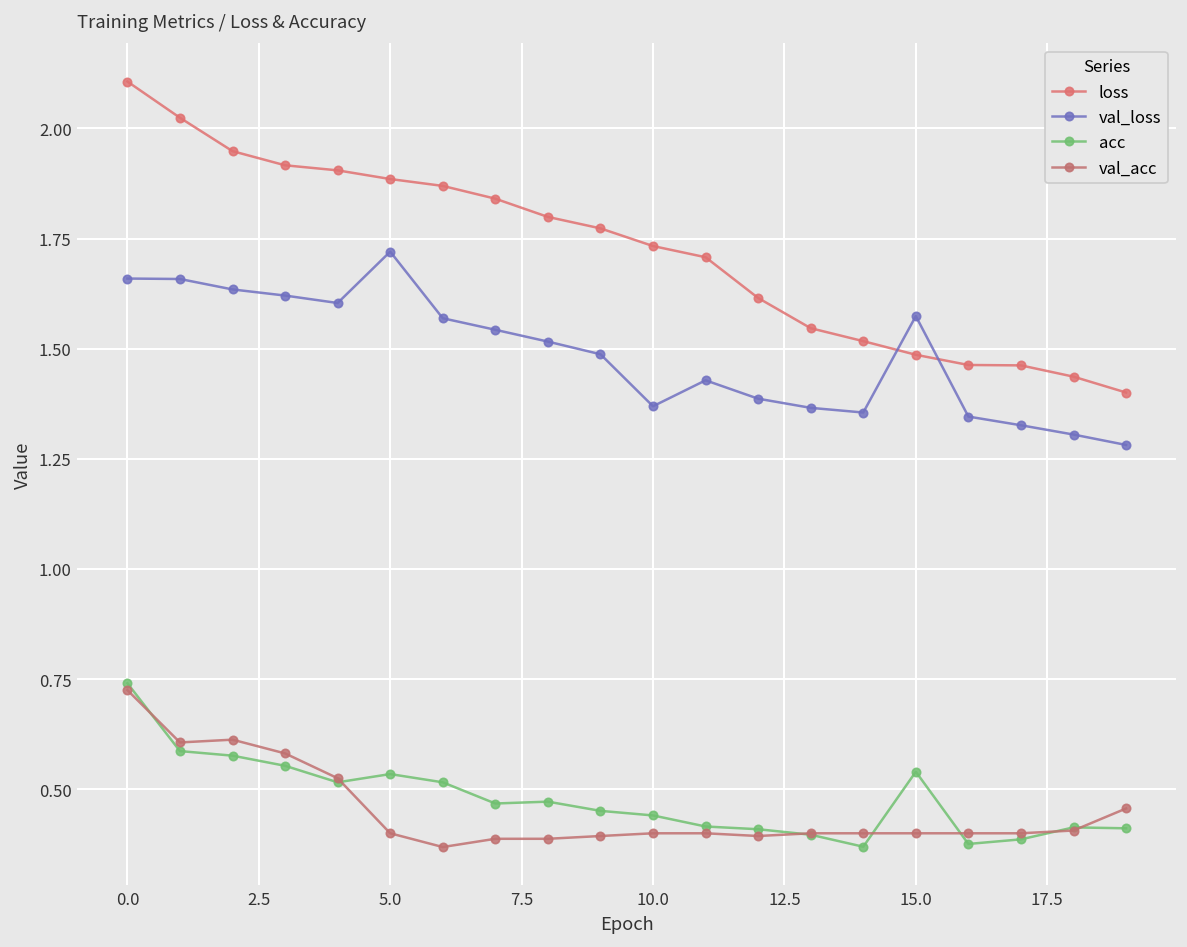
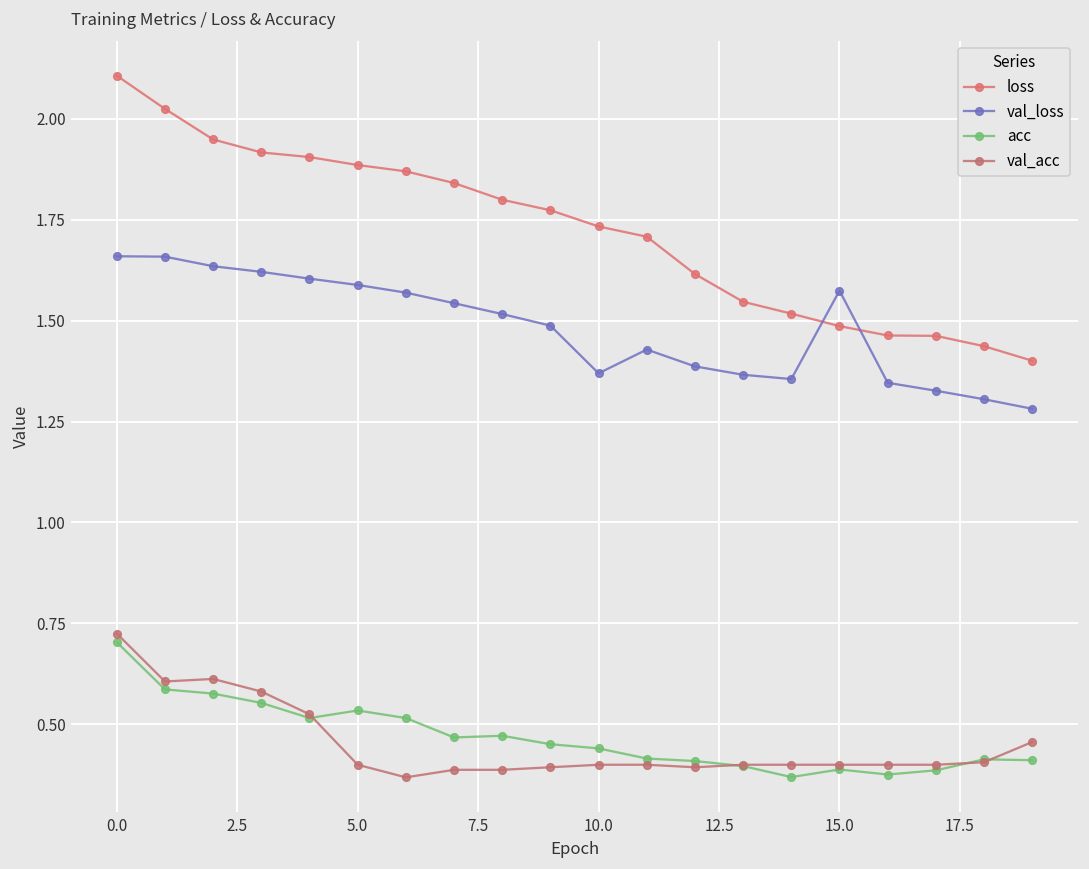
acc, 0.0: 0.74 -> 0.70
val_loss, 5.0: 1.72 -> 1.59
acc, 15.0: 0.54 -> 0.39
